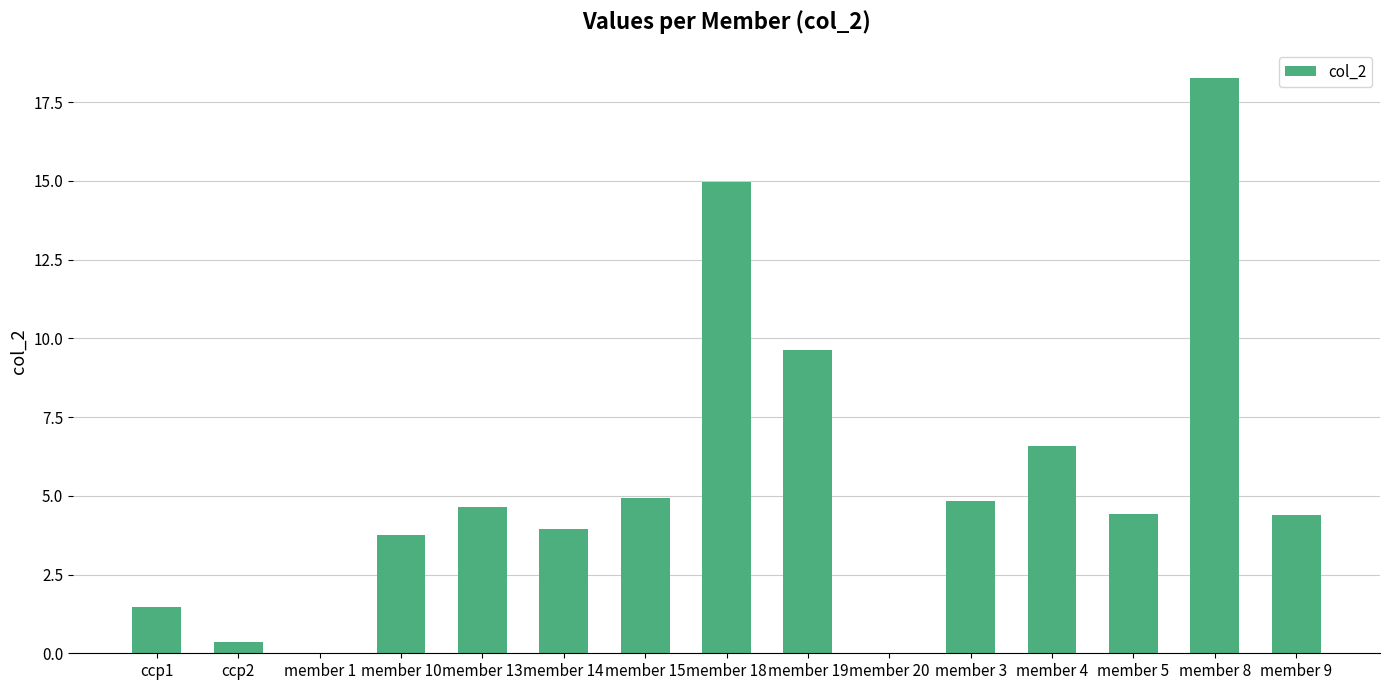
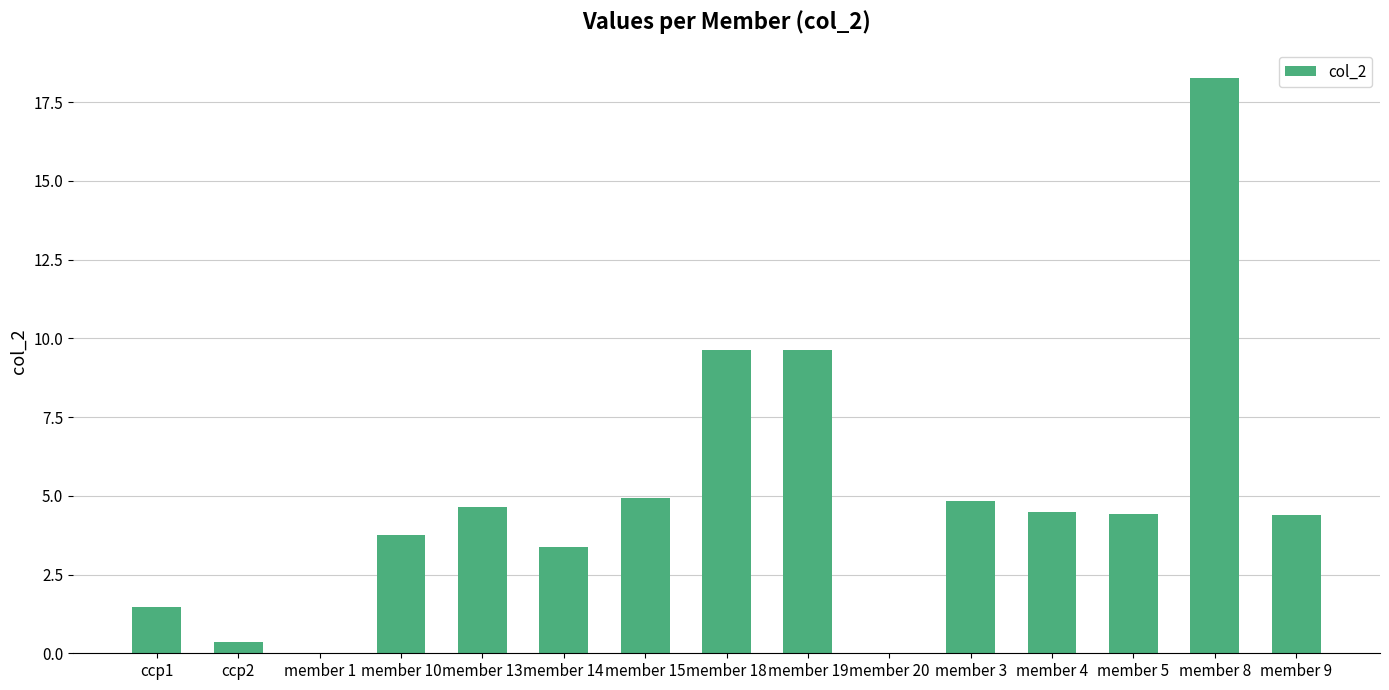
member 14: 3.9 -> 3.4
member 18: 15.0 -> 9.6
member 4: 6.6 -> 4.5
